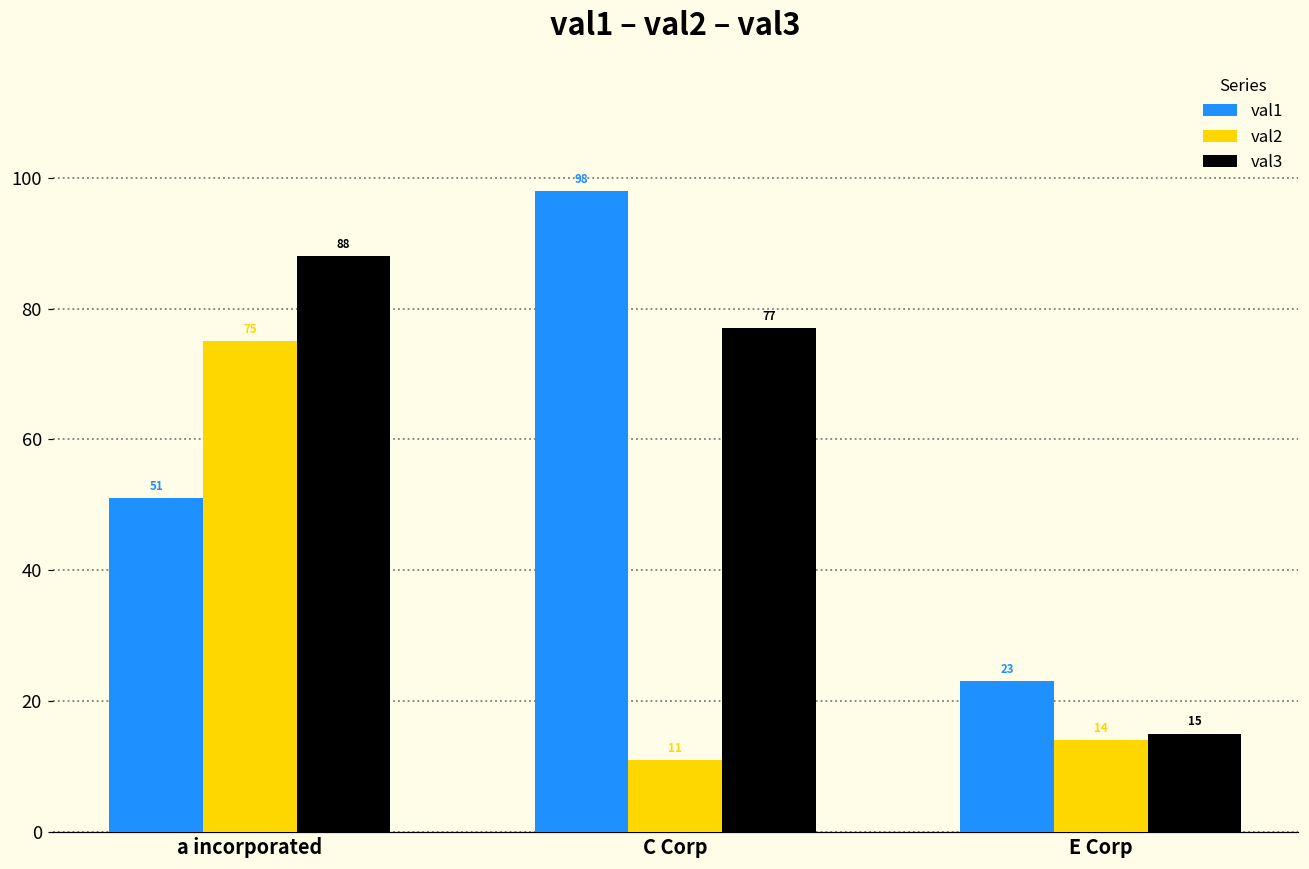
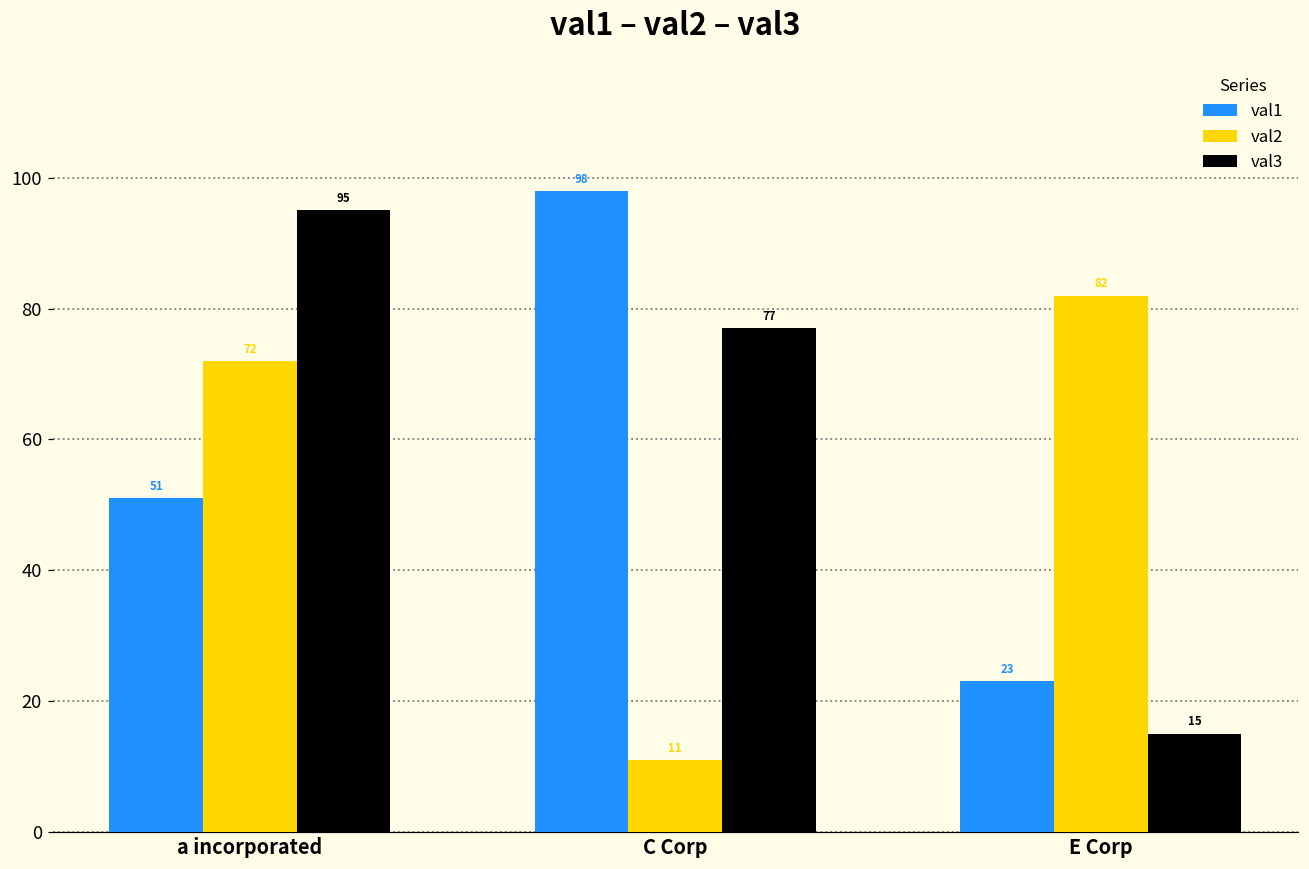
val2, a incorporated: 75 -> 72
val3, a incorporated: 88 -> 95
val2, E Corp: 14 -> 82
